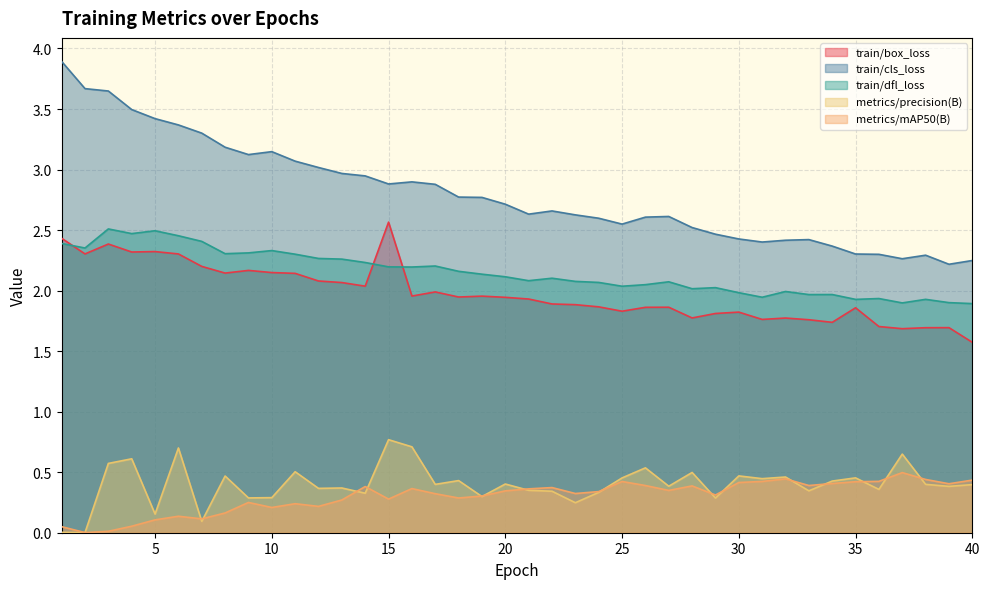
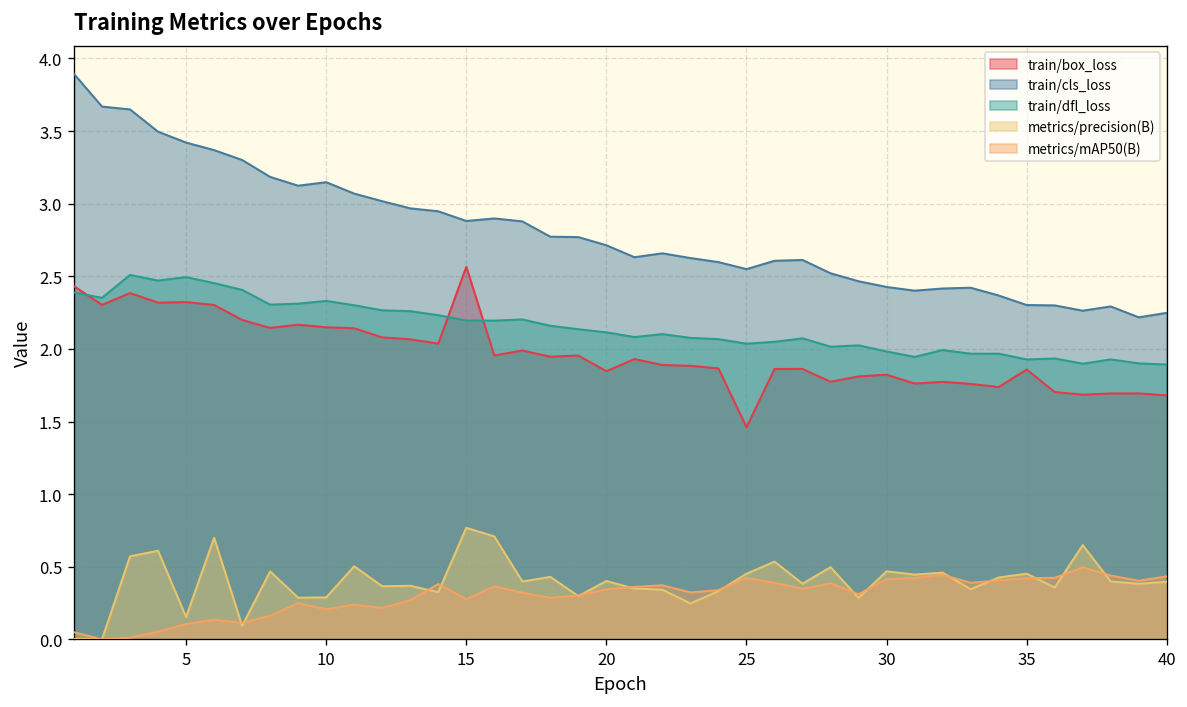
train/box_loss, 20: 1.94 -> 1.85
train/box_loss, 25: 1.83 -> 1.46
train/box_loss, 40: 1.57 -> 1.68
